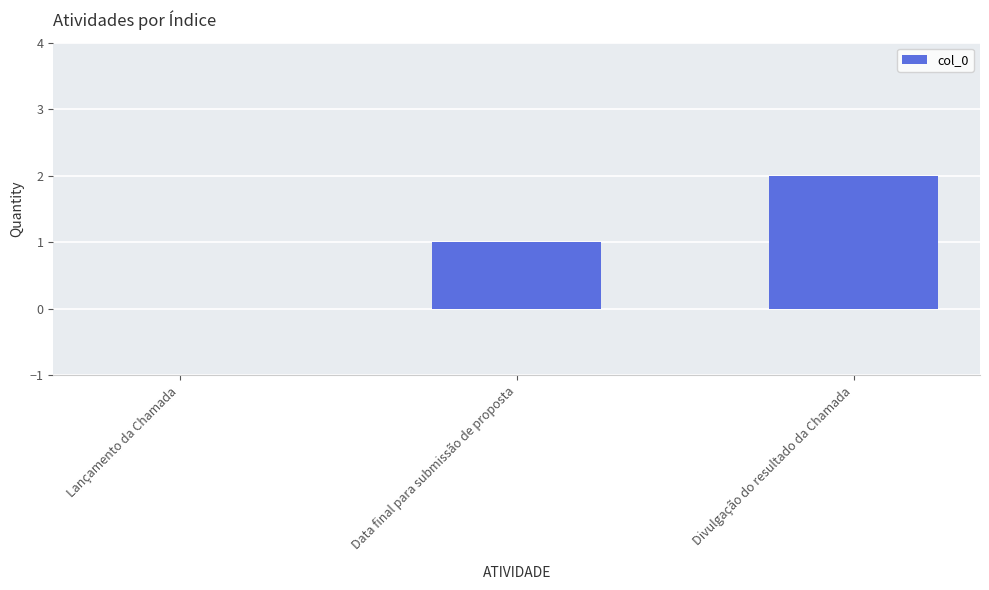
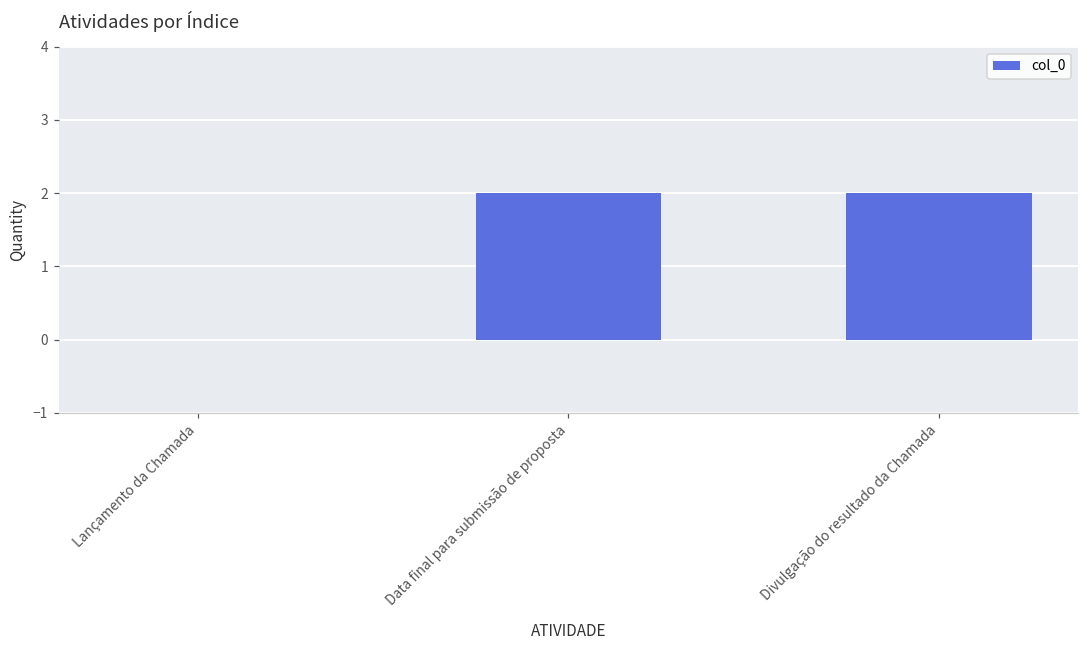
Data final para submissão de proposta: 1 -> 2
